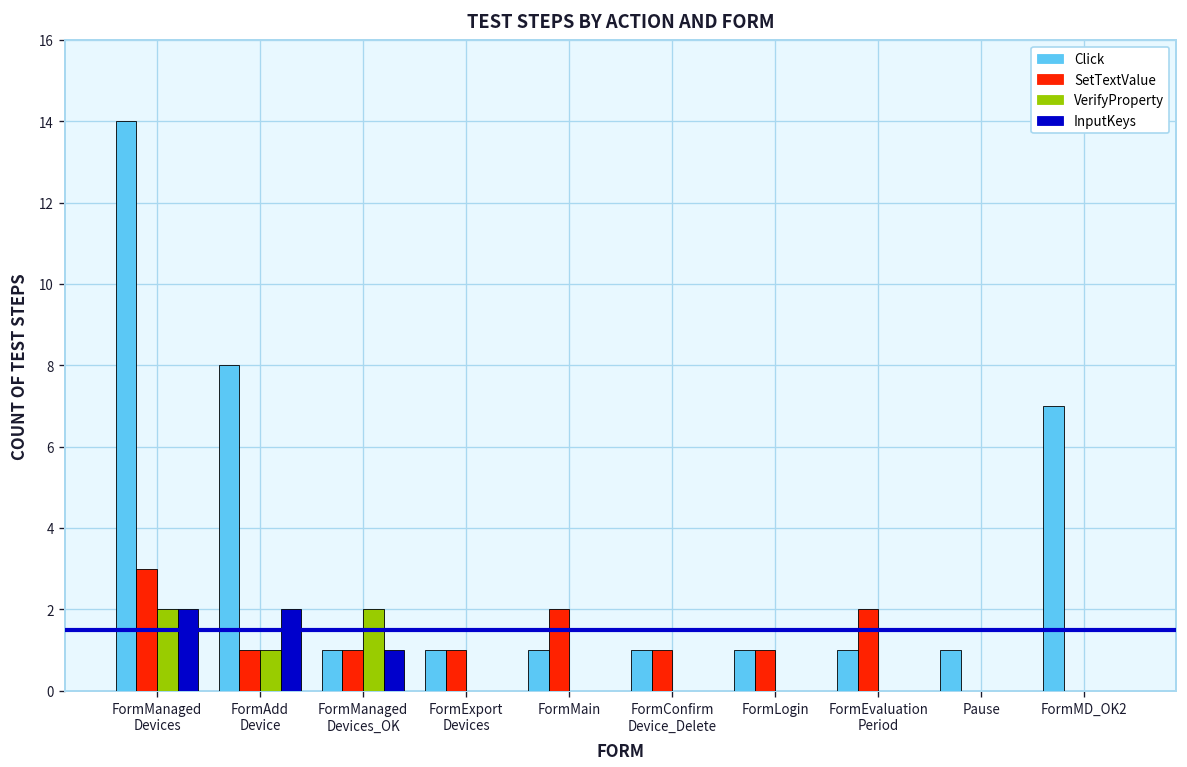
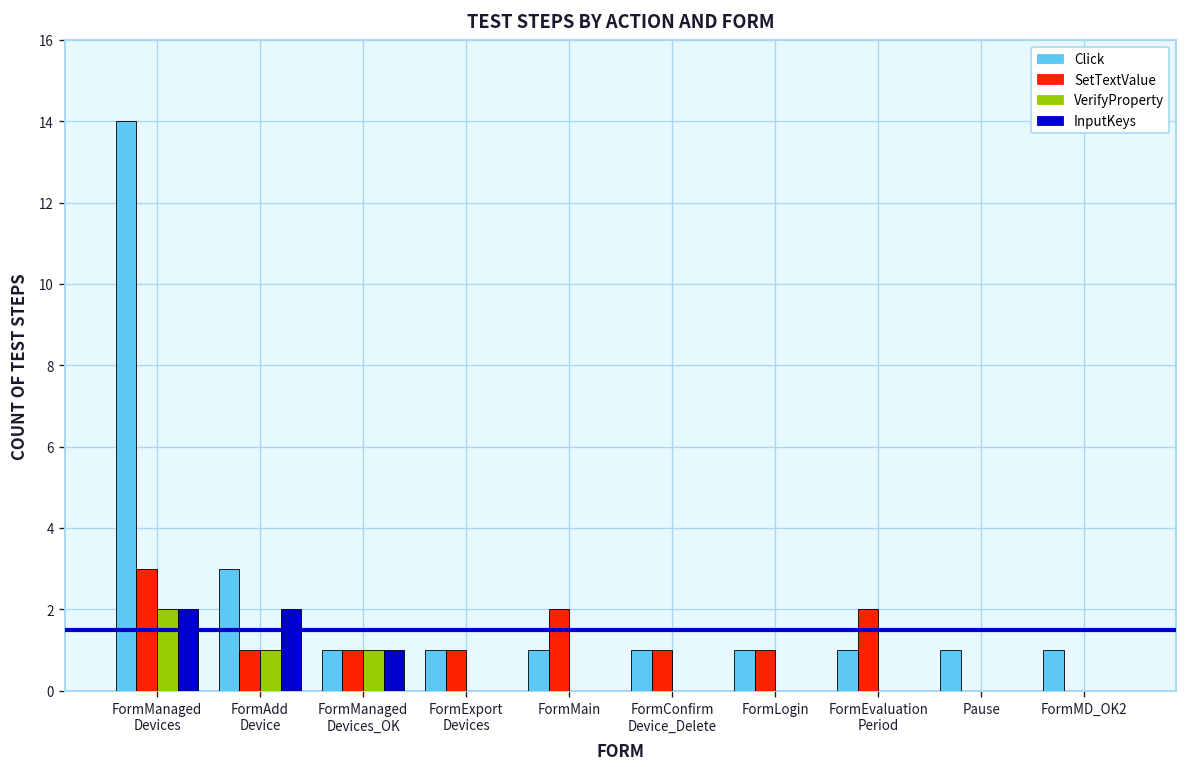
Click, FormAdd Device: 8 -> 3
VerifyProperty, FormManaged Devices_OK: 2 -> 1
Click, FormMD_OK2: 7 -> 1
